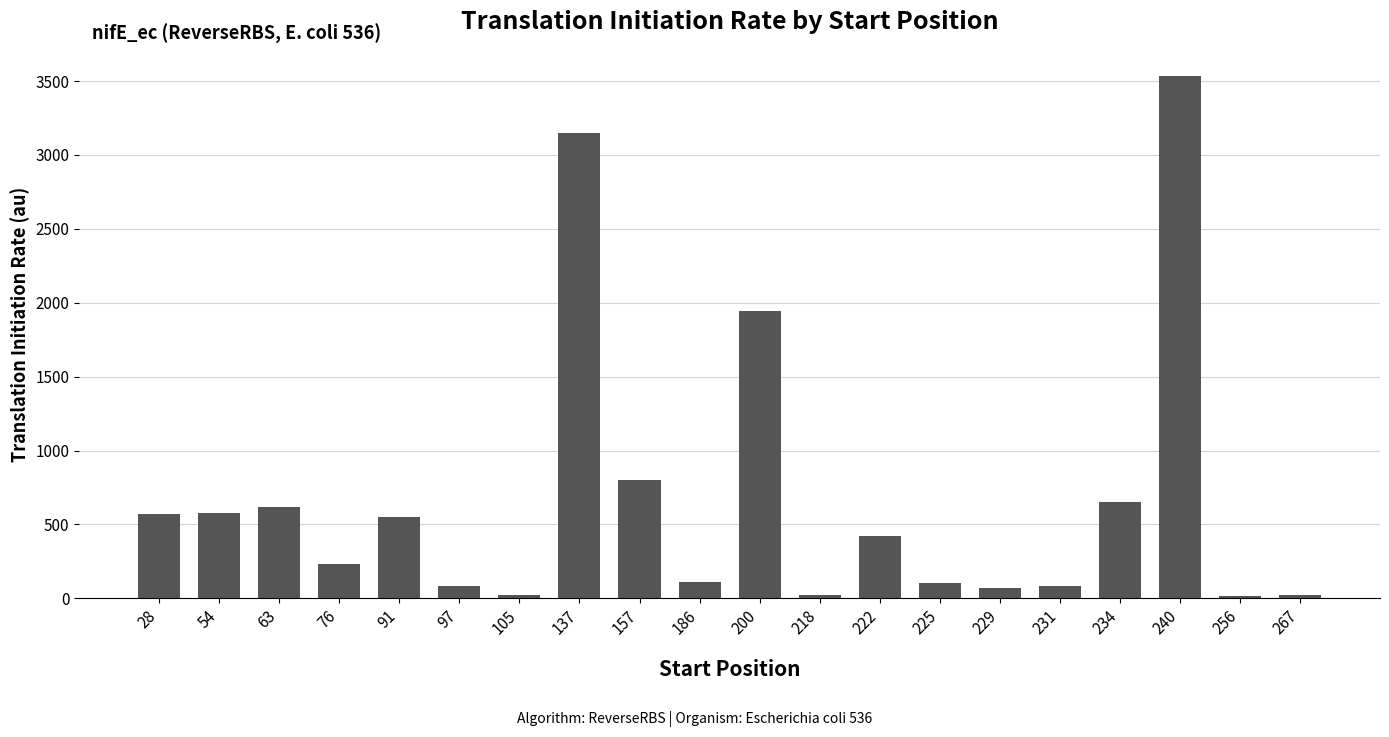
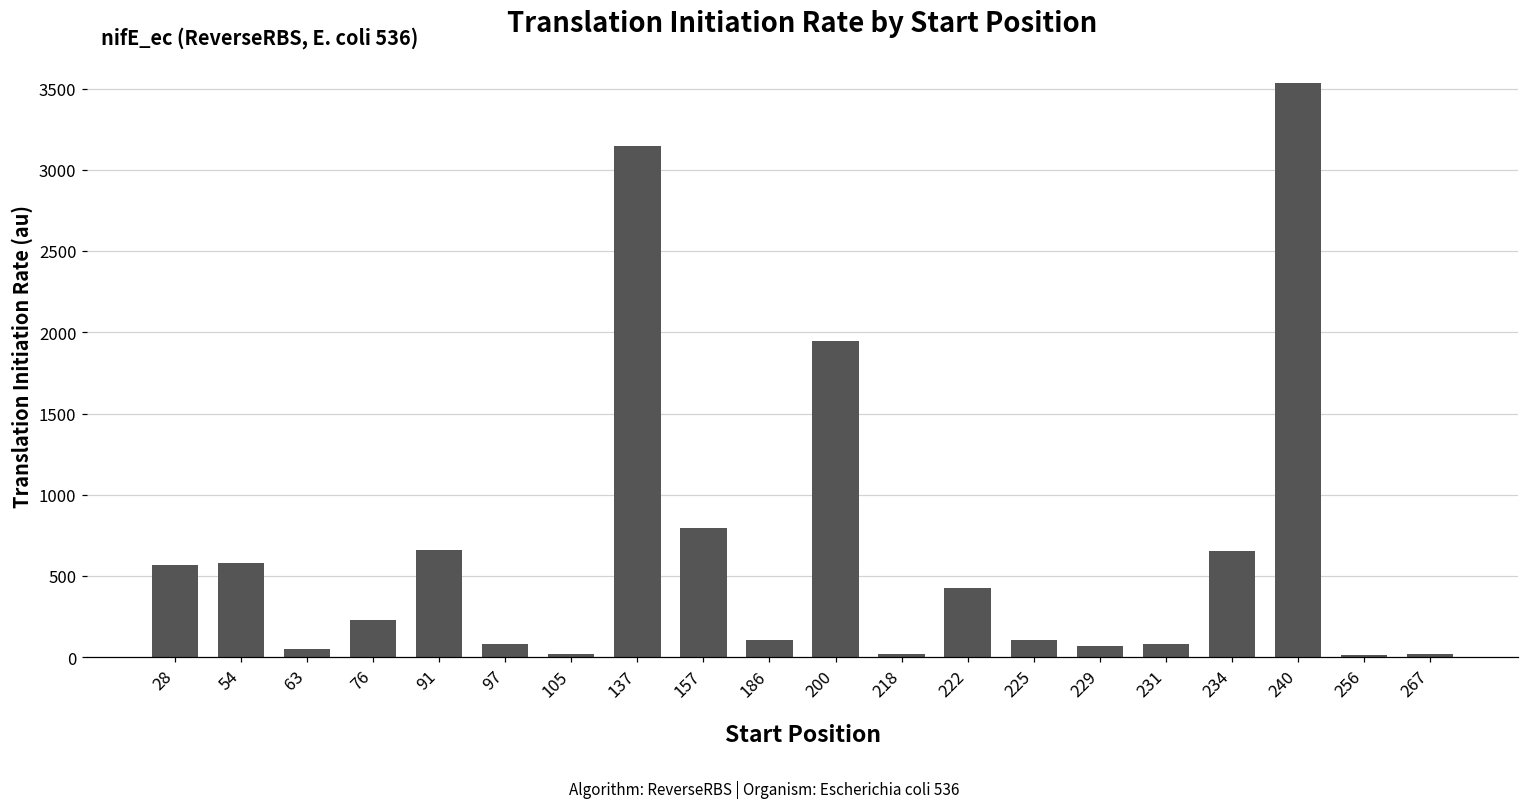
63: 620 -> 50
91: 550 -> 660
